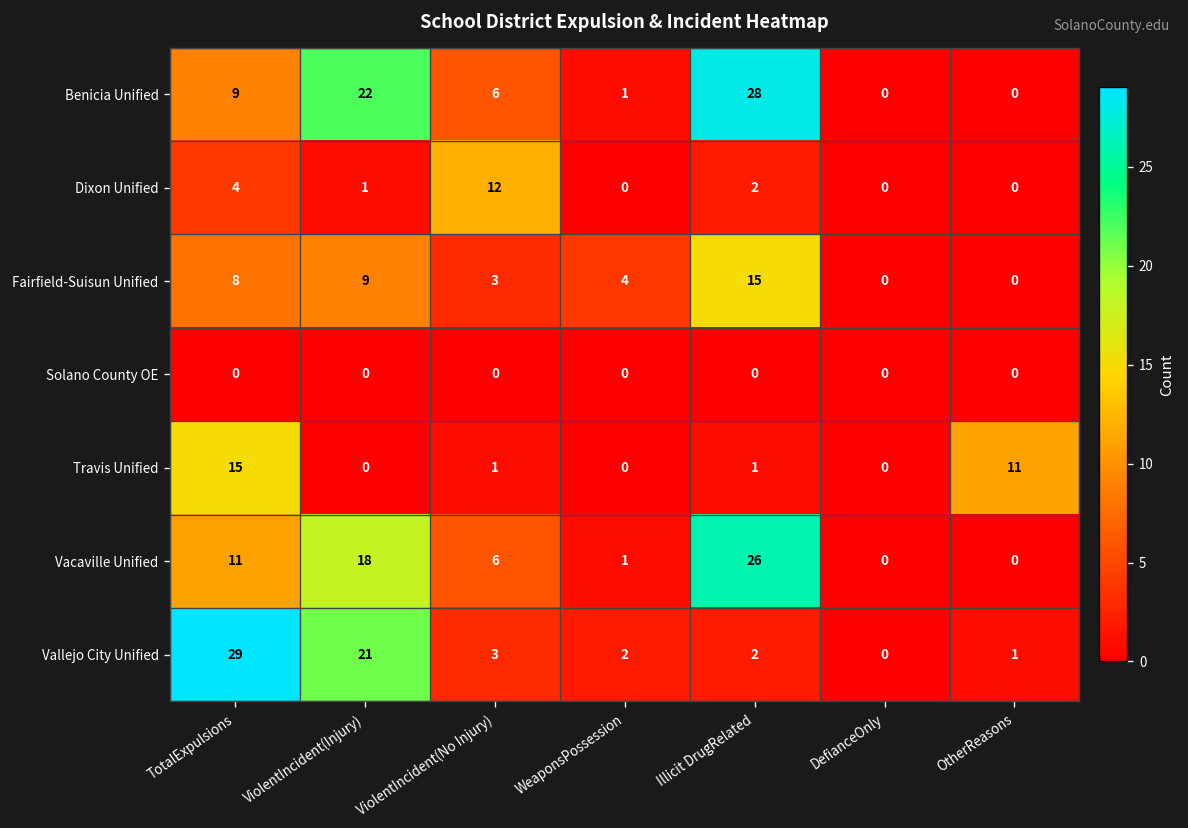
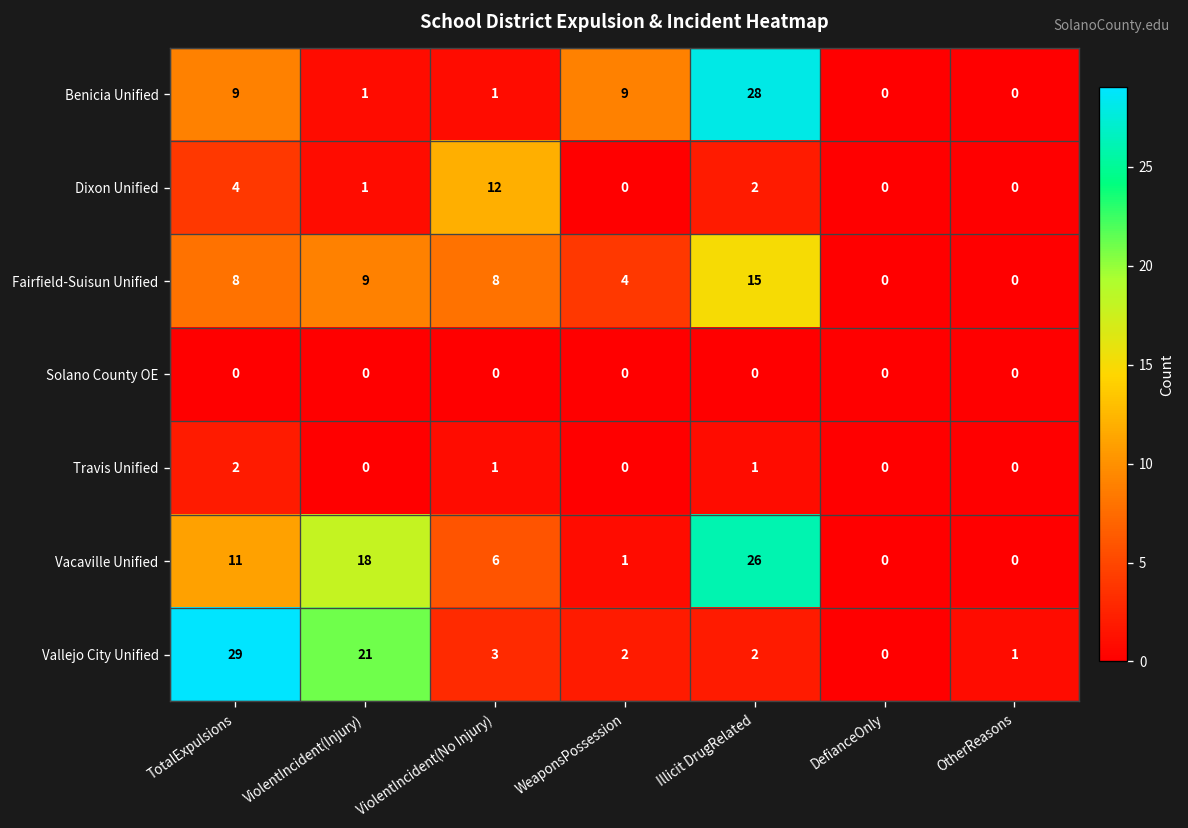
Benicia Unified, ViolentIncident(Injury): 22 -> 1
Benicia Unified, ViolentIncident(No Injury): 6 -> 1
Benicia Unified, WeaponsPossession: 1 -> 9
Fairfield-Suisun Unified, ViolentIncident(No Injury): 3 -> 8
Travis Unified, TotalExpulsions: 15 -> 2
Travis Unified, OtherReasons: 11 -> 0
